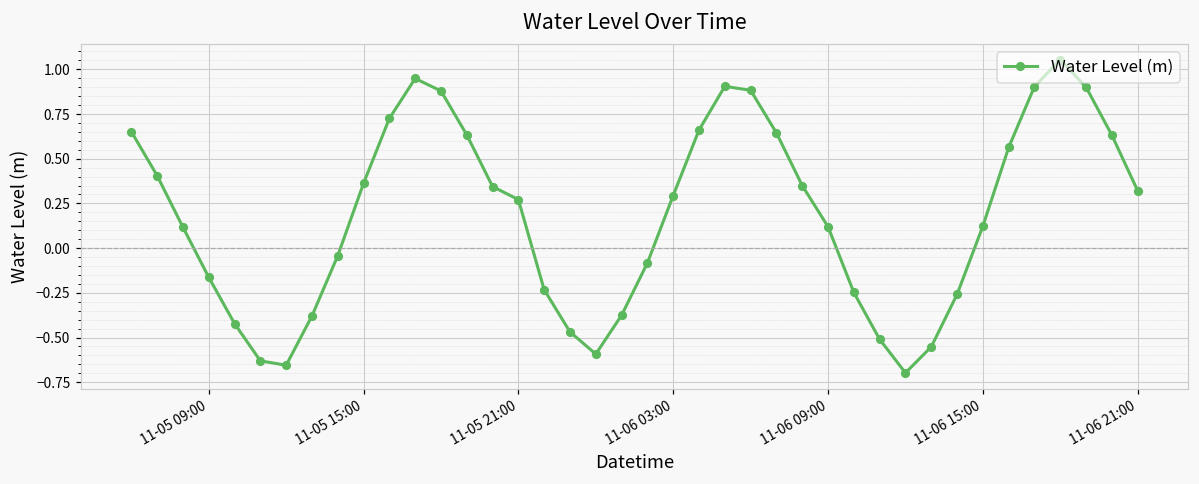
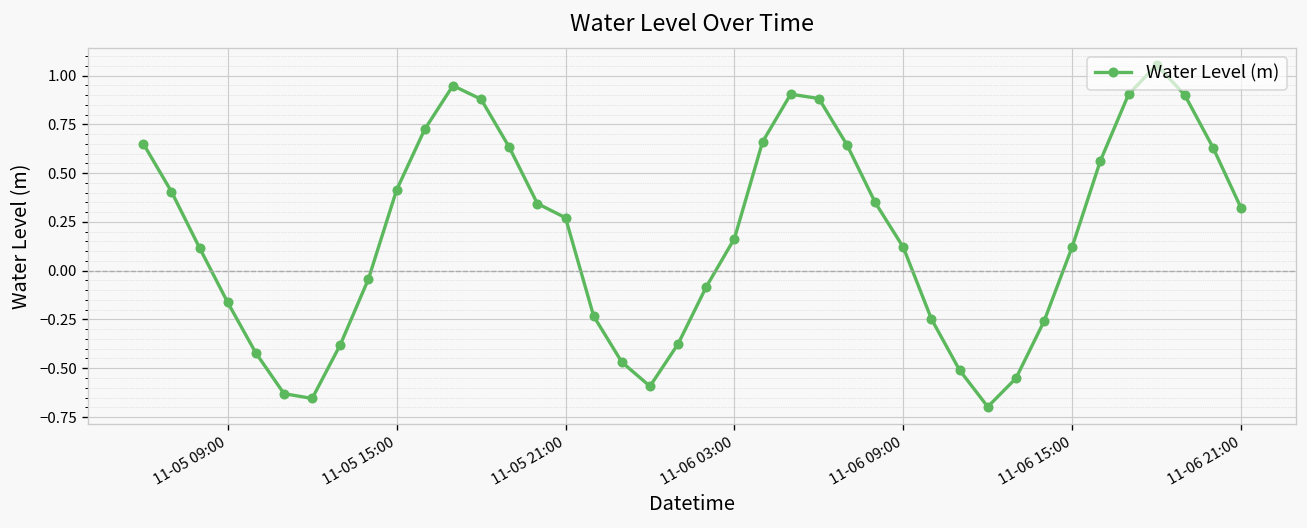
11-05 15:00: 0.36 -> 0.41
11-06 03:00: 0.29 -> 0.16
